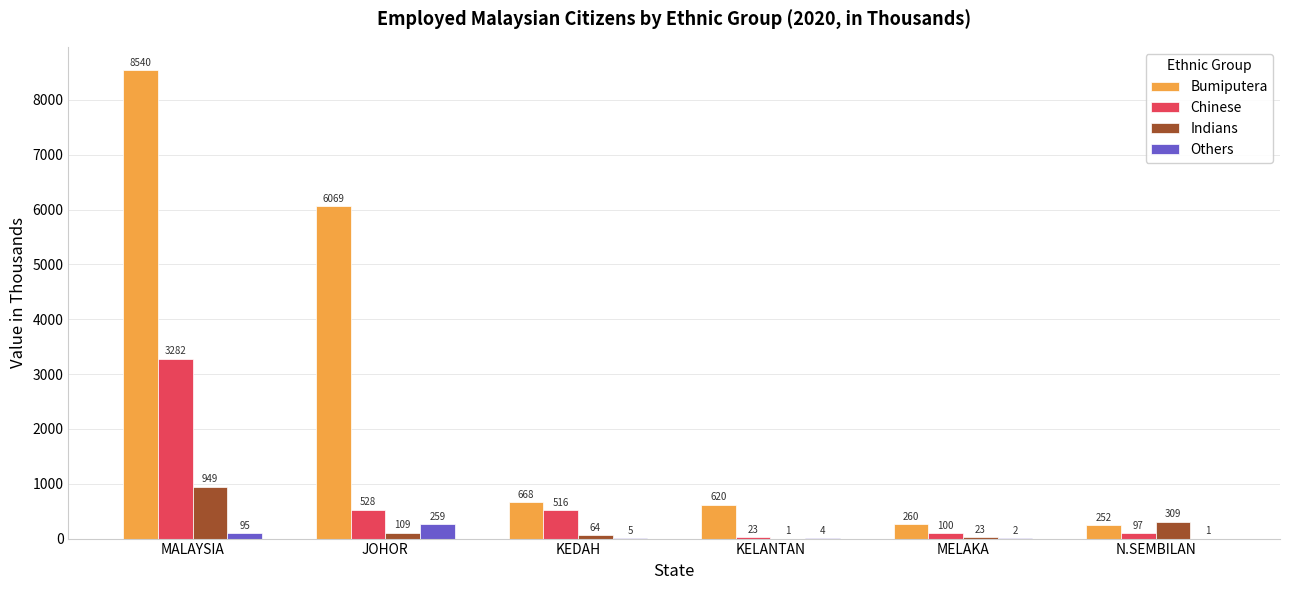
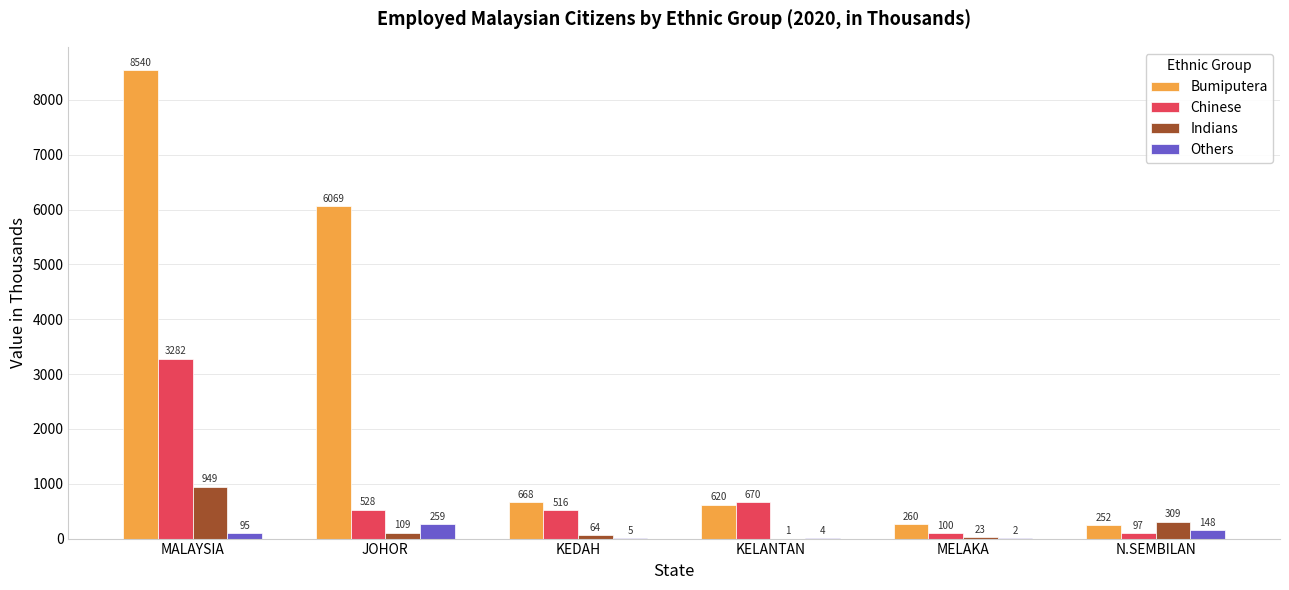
Chinese, KELANTAN: 23 -> 670
Others, N.SEMBILAN: 1 -> 148
